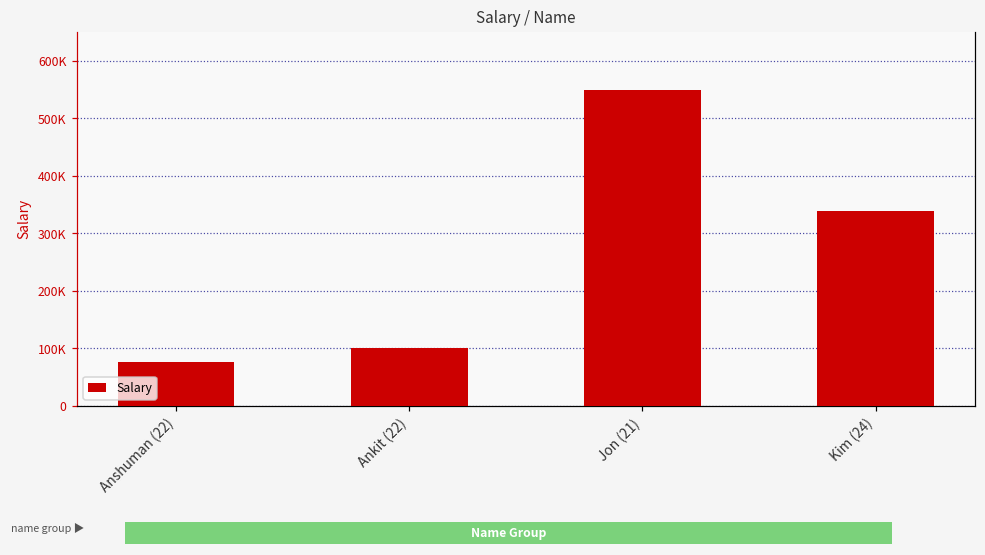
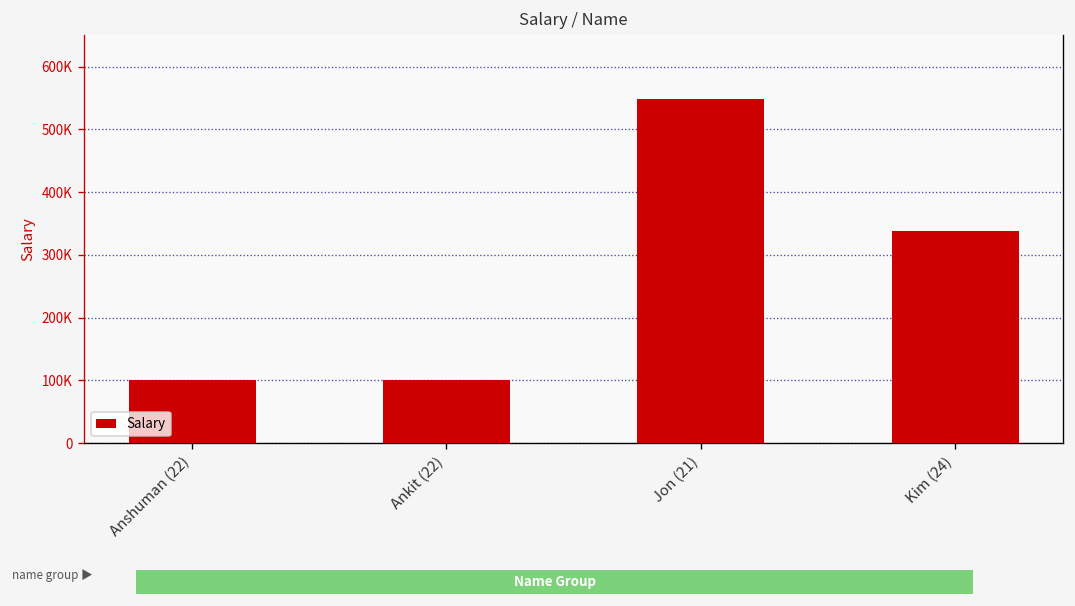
Anshuman (22): 80000 -> 100000
